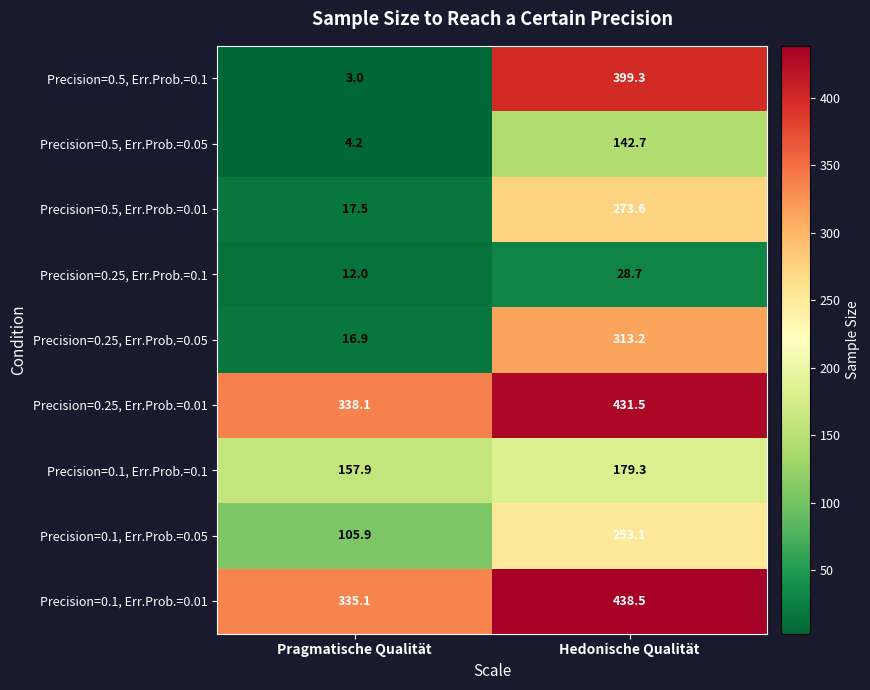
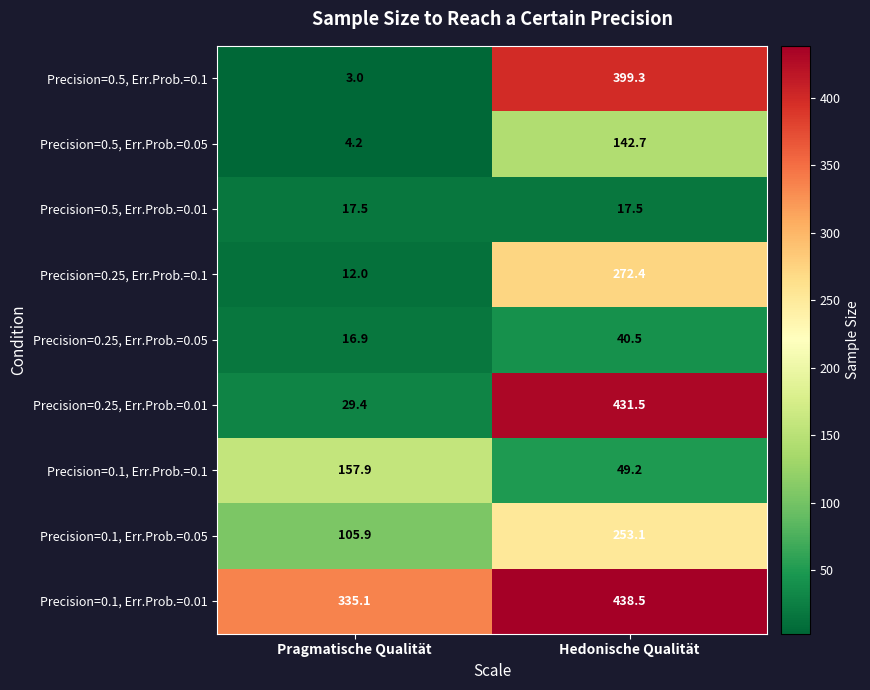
Precision=0.5, Err.Prob.=0.01, Hedonische Qualität: 273.6 -> 17.5
Precision=0.25, Err.Prob.=0.1, Hedonische Qualität: 28.7 -> 272.4
Precision=0.25, Err.Prob.=0.05, Hedonische Qualität: 313.2 -> 40.5
Precision=0.25, Err.Prob.=0.01, Pragmatische Qualität: 338.1 -> 29.4
Precision=0.1, Err.Prob.=0.1, Hedonische Qualität: 179.3 -> 49.2
